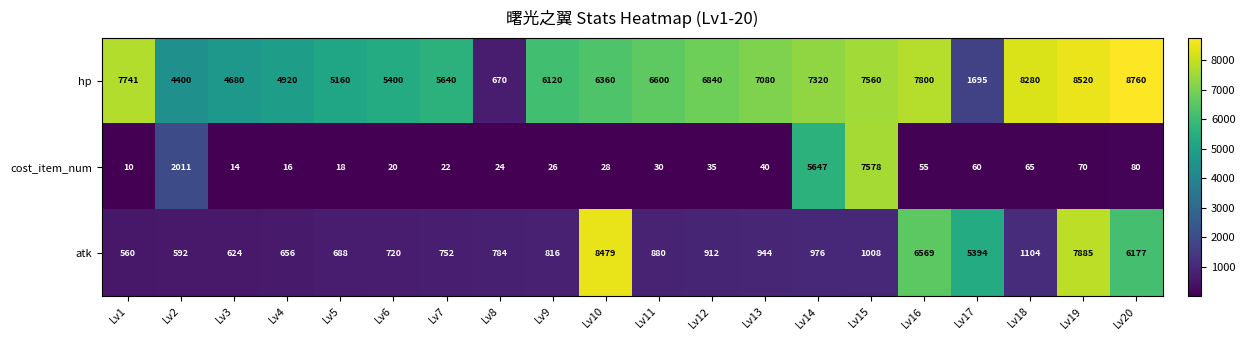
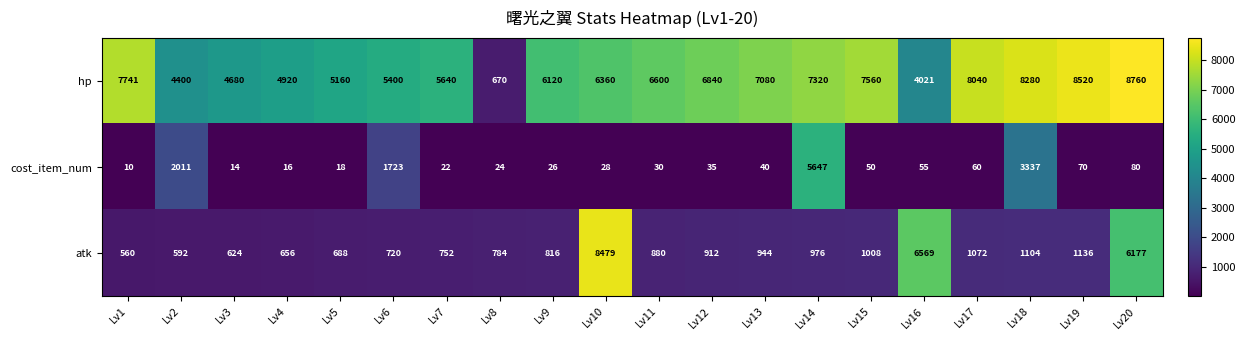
hp, Lv16: 7800 -> 4021
hp, Lv17: 1695 -> 8040
cost_item_num, Lv6: 20 -> 1723
cost_item_num, Lv15: 7578 -> 50
cost_item_num, Lv18: 65 -> 3337
atk, Lv17: 5394 -> 1072
atk, Lv19: 7885 -> 1136
